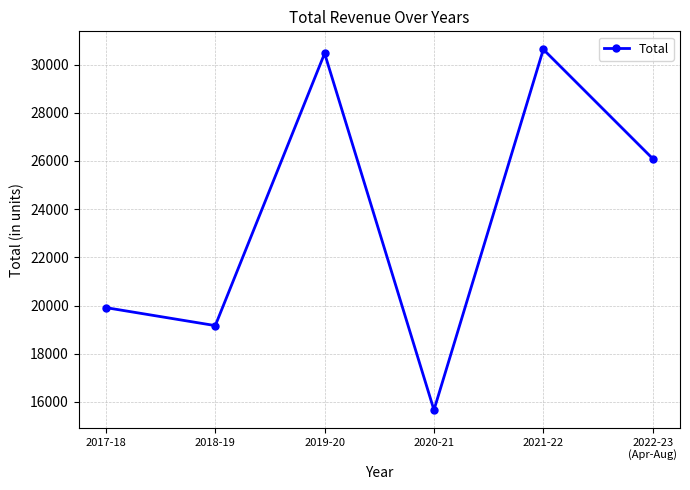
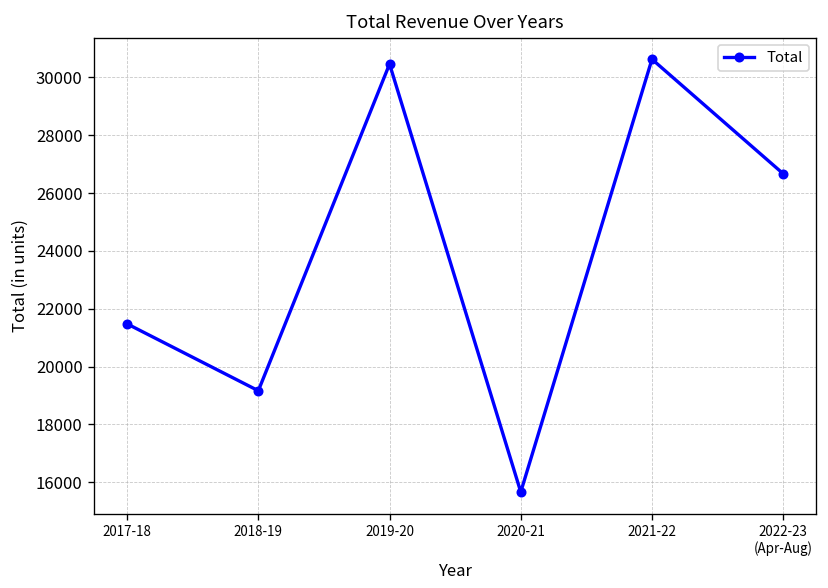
2017-18: 19900 -> 21500
2022-23 (Apr-Aug): 26100 -> 26700
